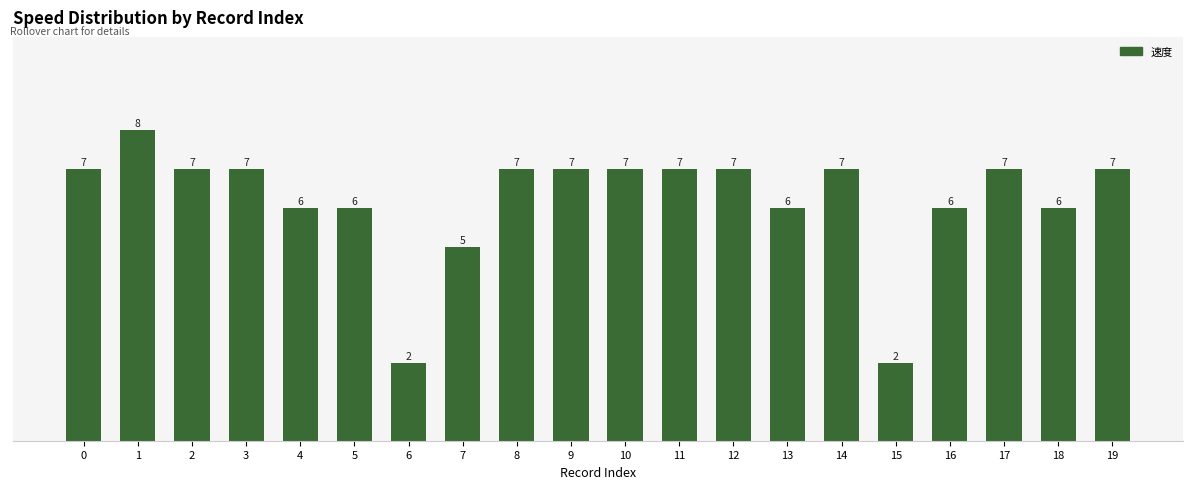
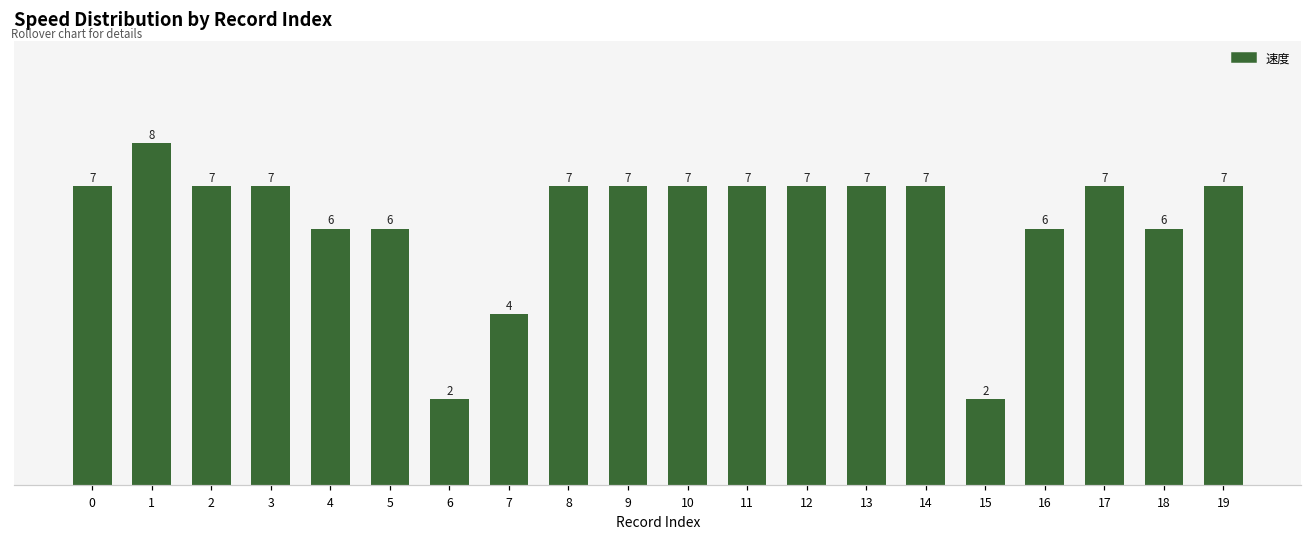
7: 5 -> 4
13: 6 -> 7
